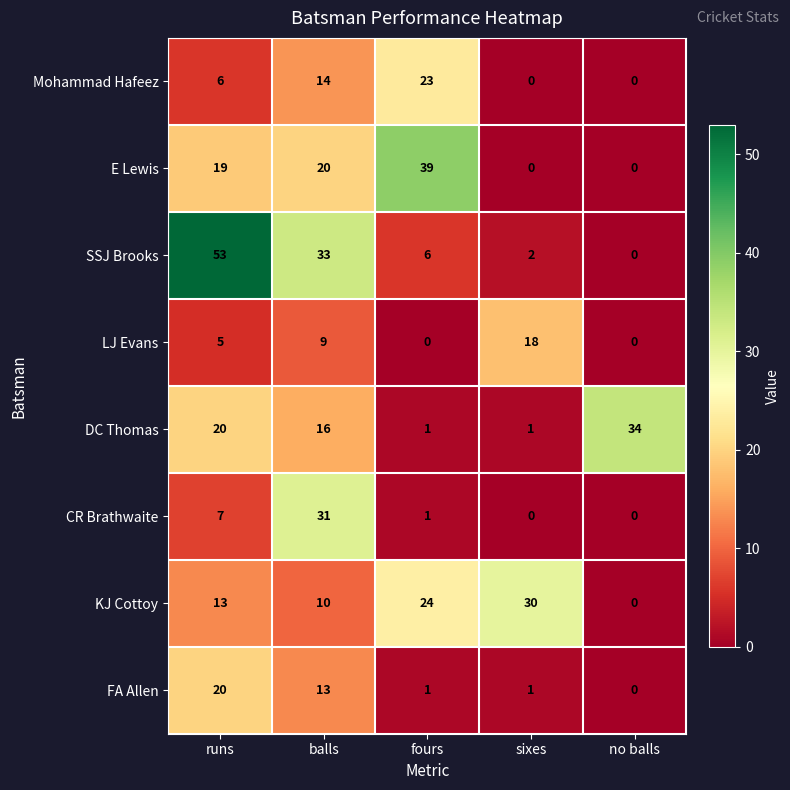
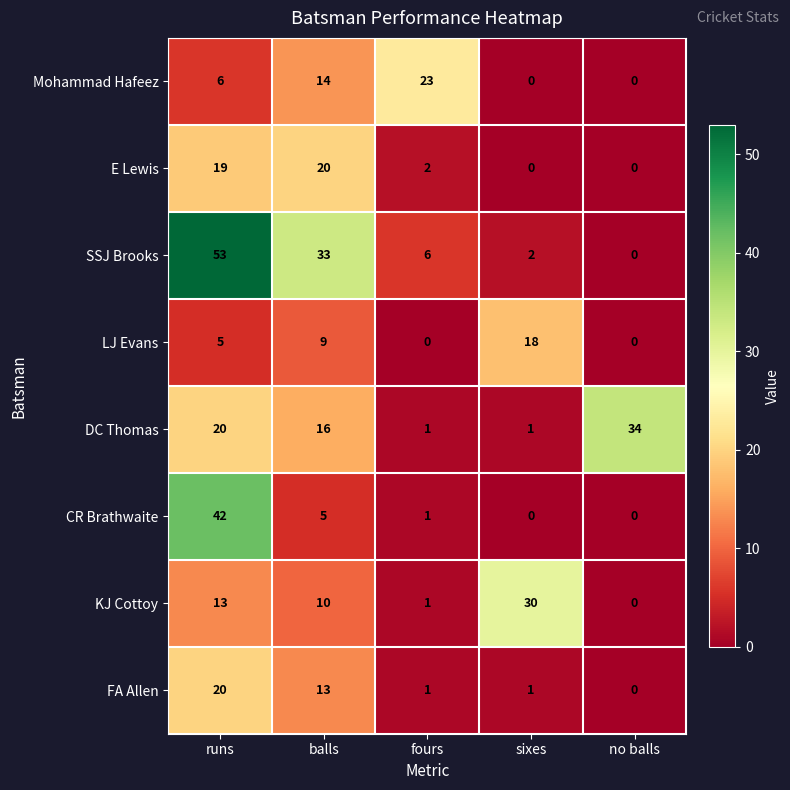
E Lewis, fours: 39 -> 2
CR Brathwaite, runs: 7 -> 42
CR Brathwaite, balls: 31 -> 5
KJ Cottoy, fours: 24 -> 1
